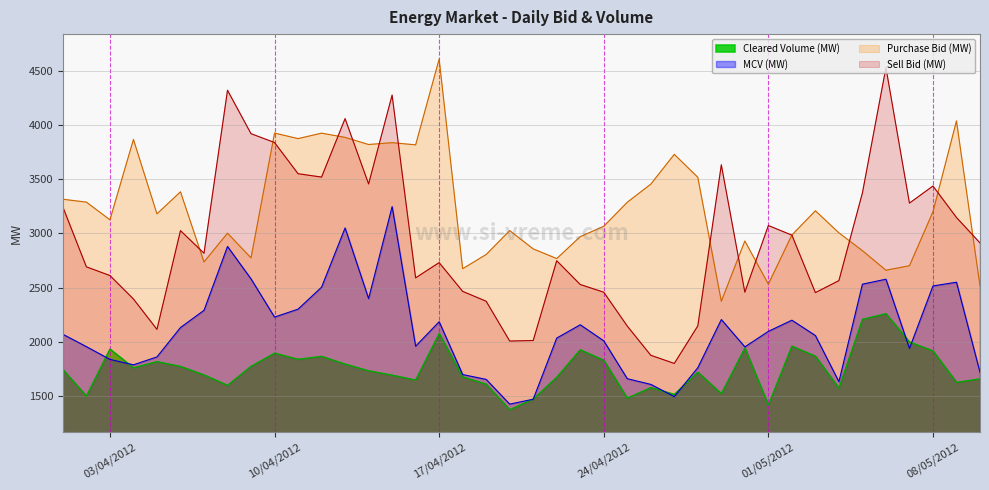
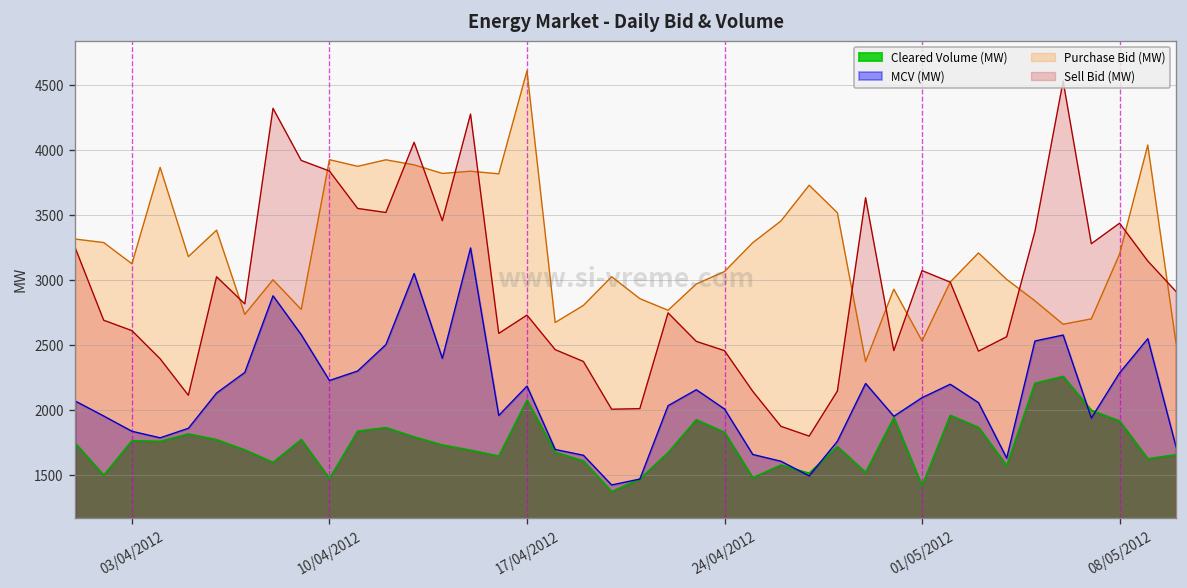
Cleared Volume (MW), 03/04/2012: 1930 -> 1760
Cleared Volume (MW), 10/04/2012: 1890 -> 1470
MCV (MW), 08/05/2012: 2520 -> 2290
